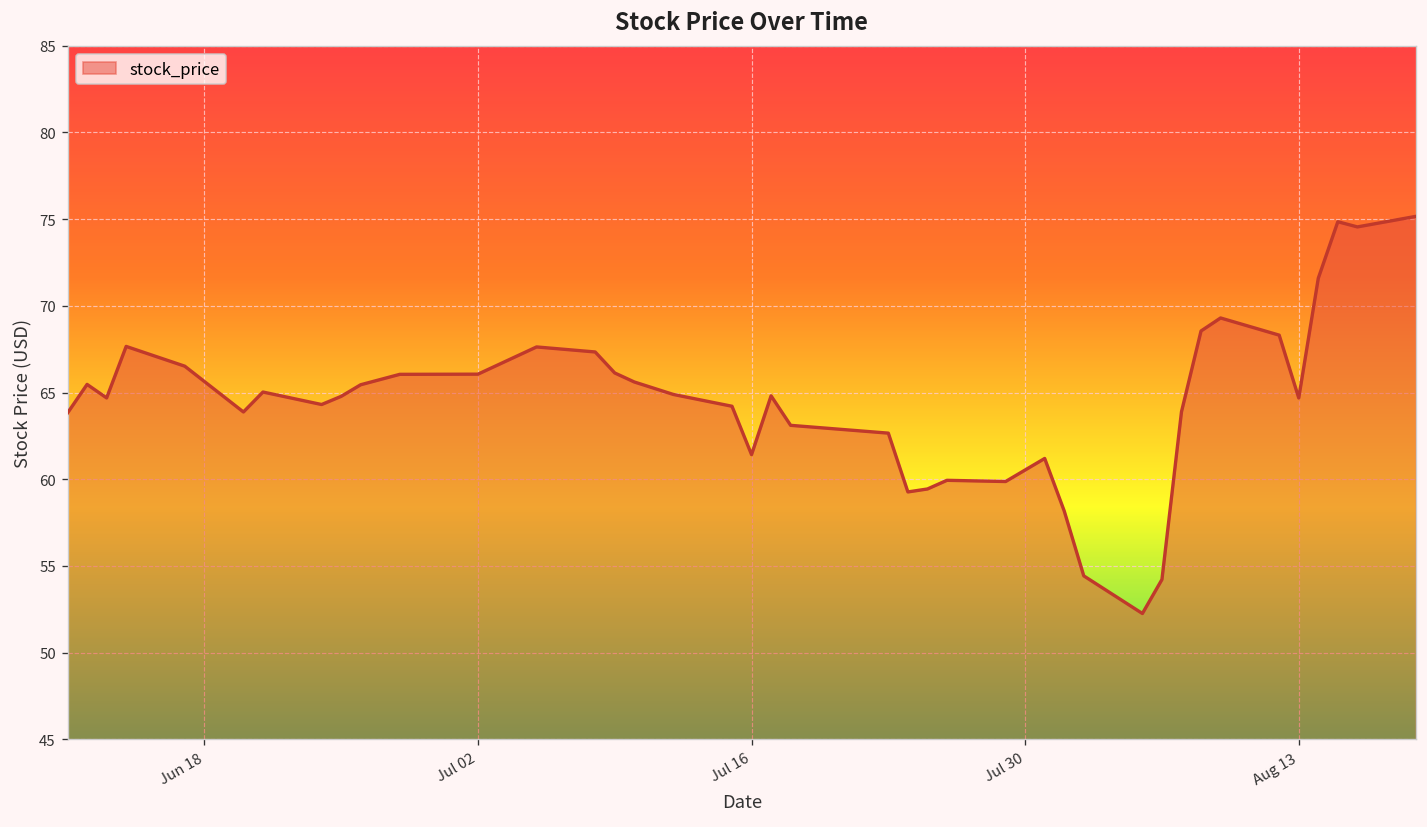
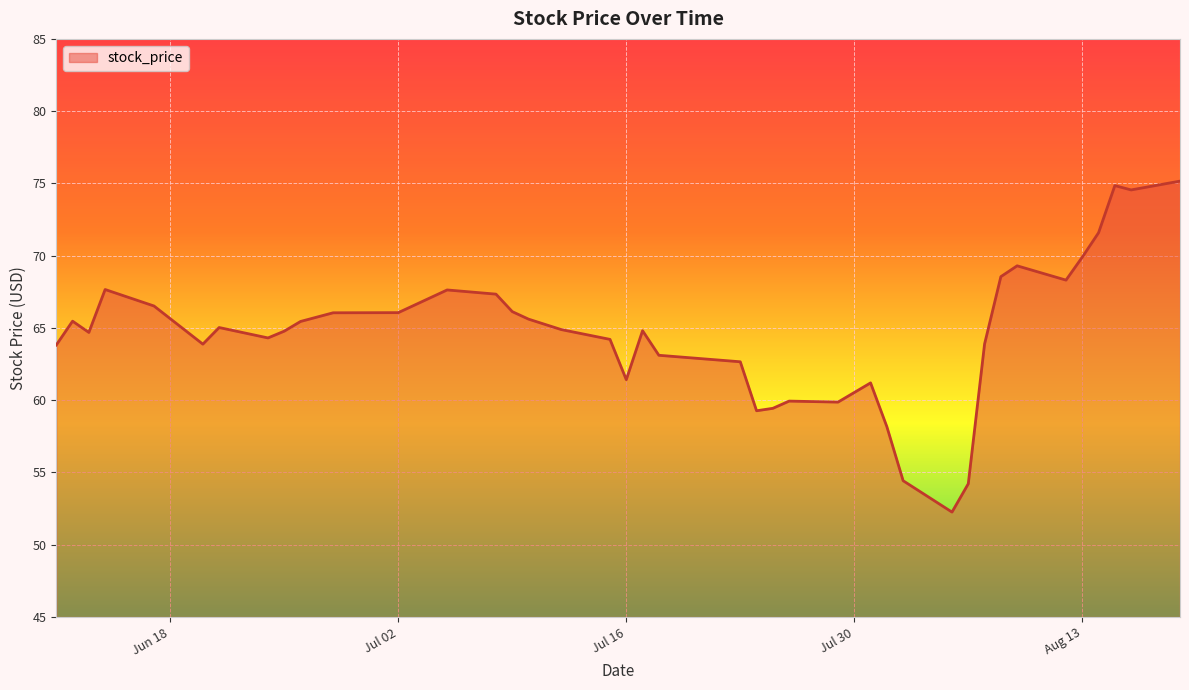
Aug 13: 64.7 -> 69.9
